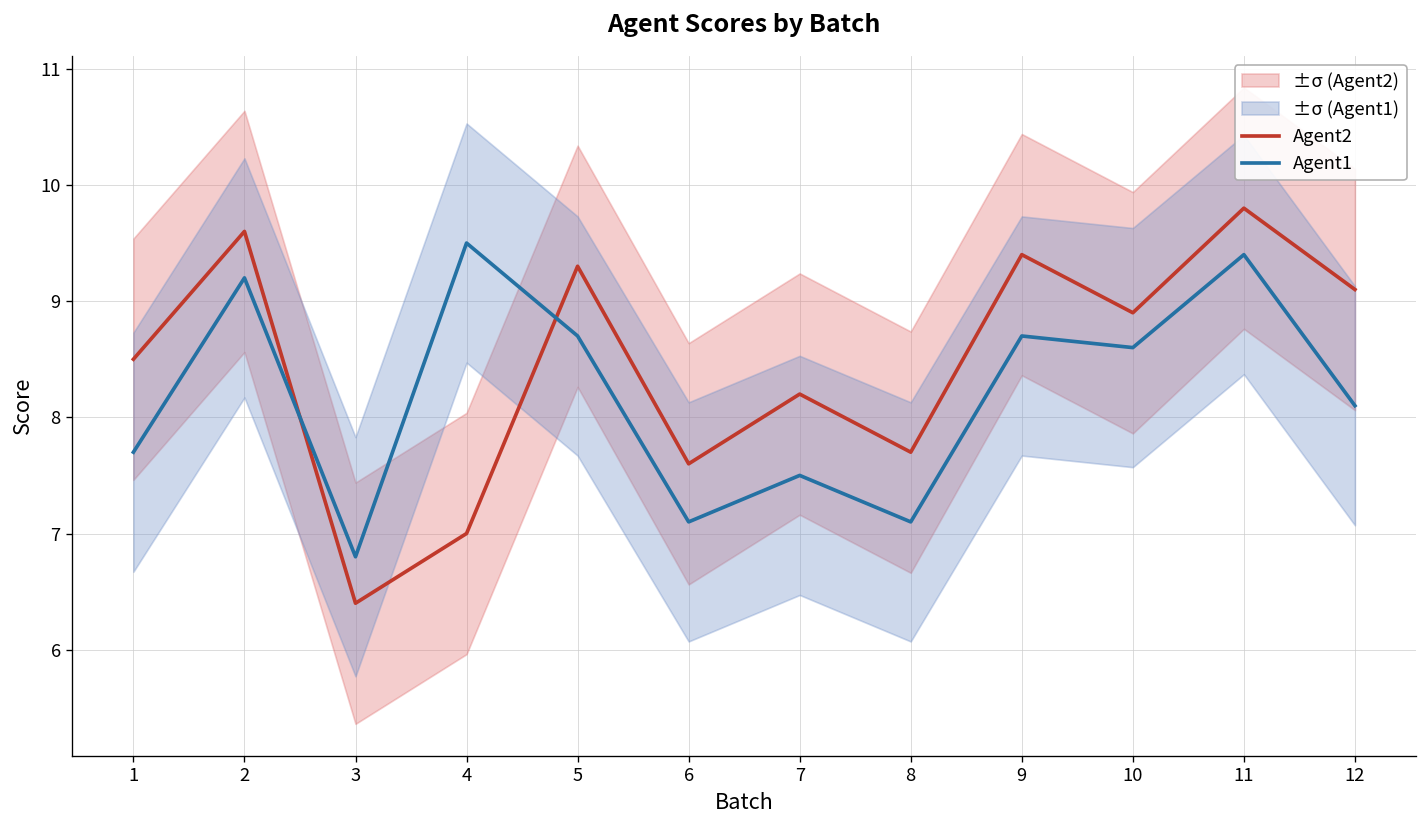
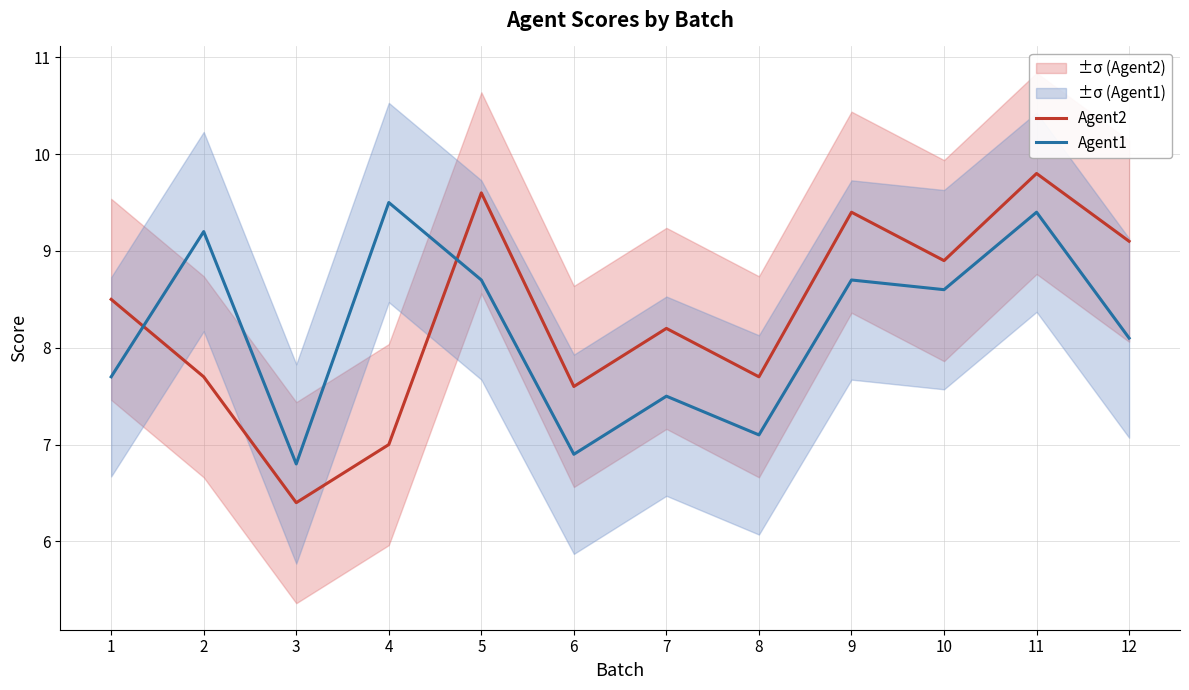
Agent2, 2: 9.6 -> 7.7
Agent2, 5: 9.3 -> 9.6
Agent1, 6: 7.1 -> 6.9
